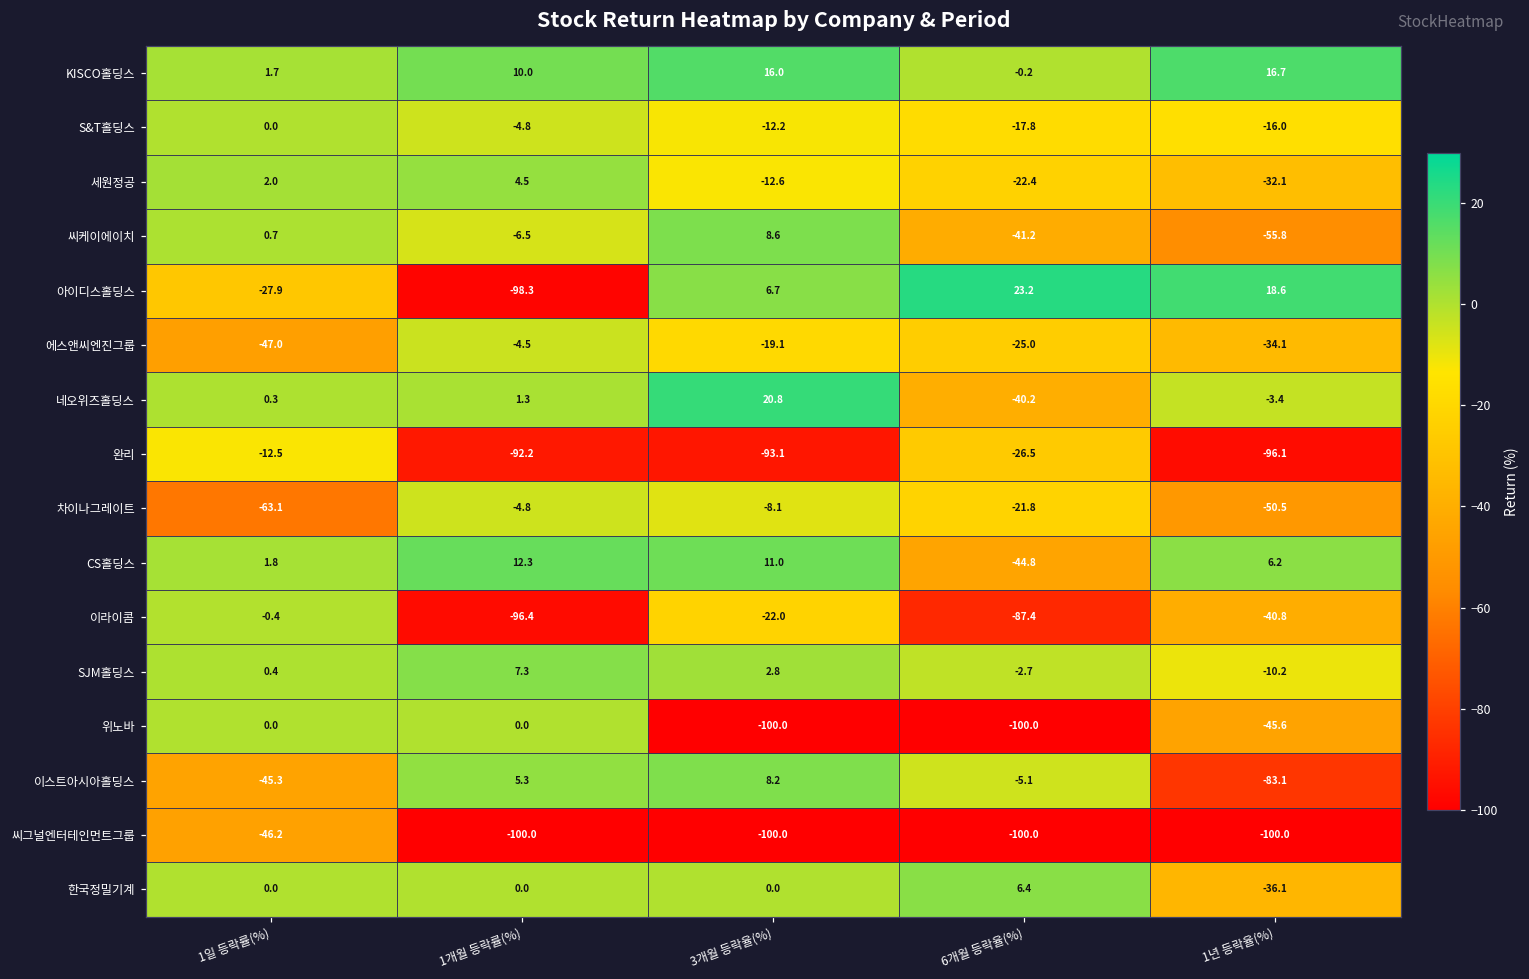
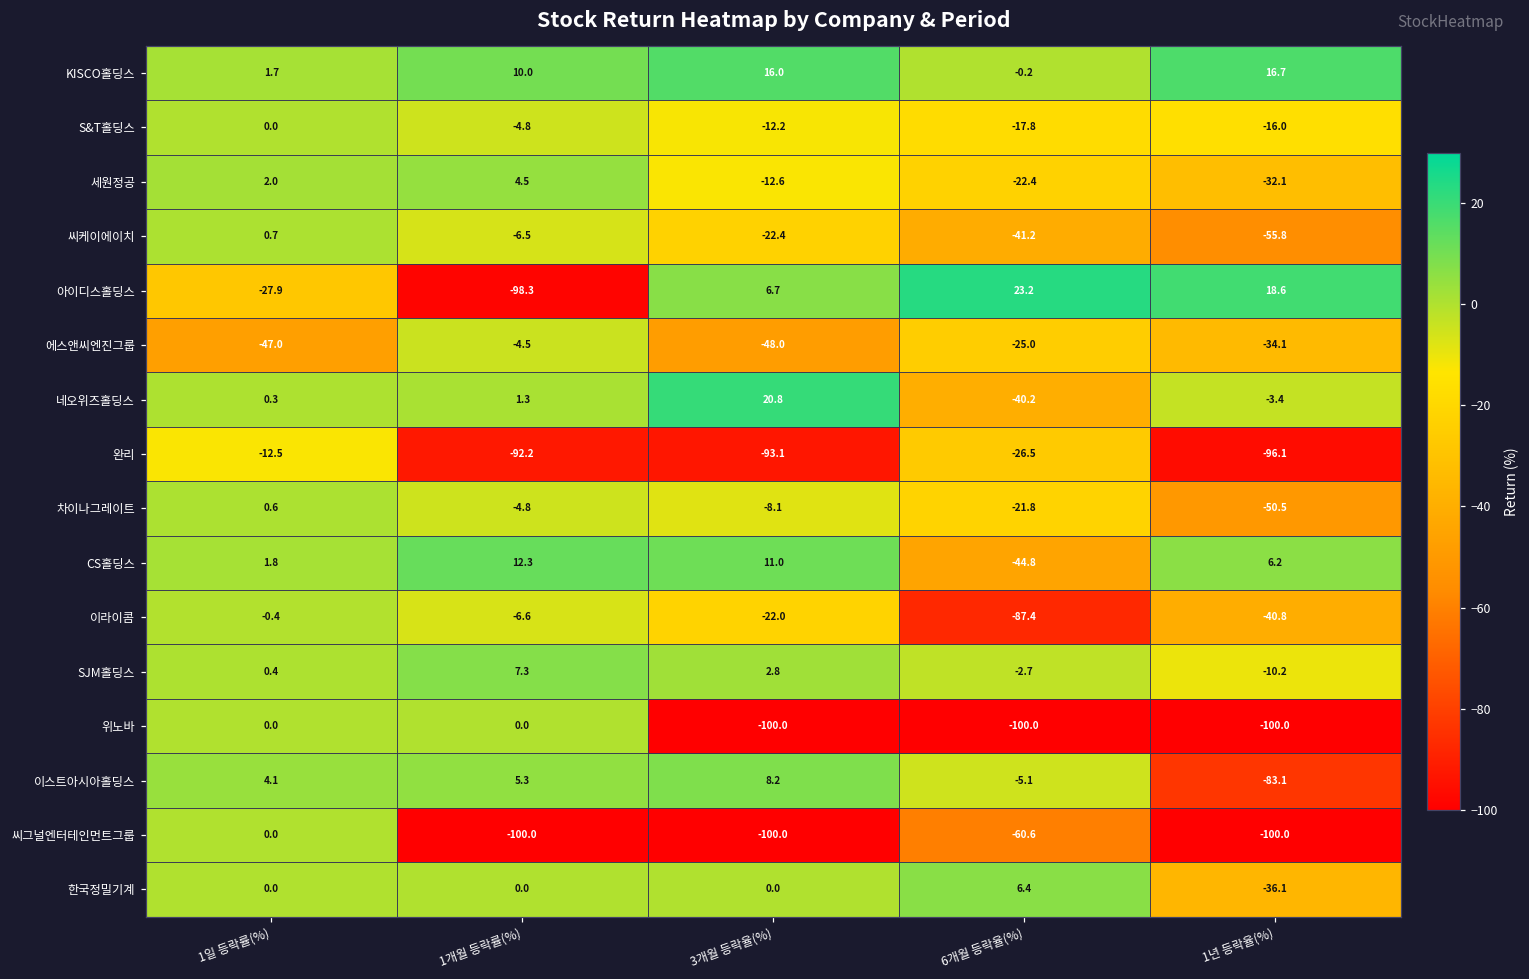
씨케이에이치, 3개월 등락율(%): 8.6 -> -22.4
에스앤씨엔진그룹, 3개월 등락율(%): -19.1 -> -48.0
차이나그레이트, 1일 등락률(%): -63.1 -> 0.6
이라이콤, 1개월 등락률(%): -96.4 -> -6.6
위노바, 1년 등락율(%): -45.6 -> -100.0
이스트아시아홀딩스, 1일 등락률(%): -45.3 -> 4.1
씨그널엔터테인먼트그룹, 1일 등락률(%): -46.2 -> 0.0
씨그널엔터테인먼트그룹, 6개월 등락율(%): -100.0 -> -60.6
